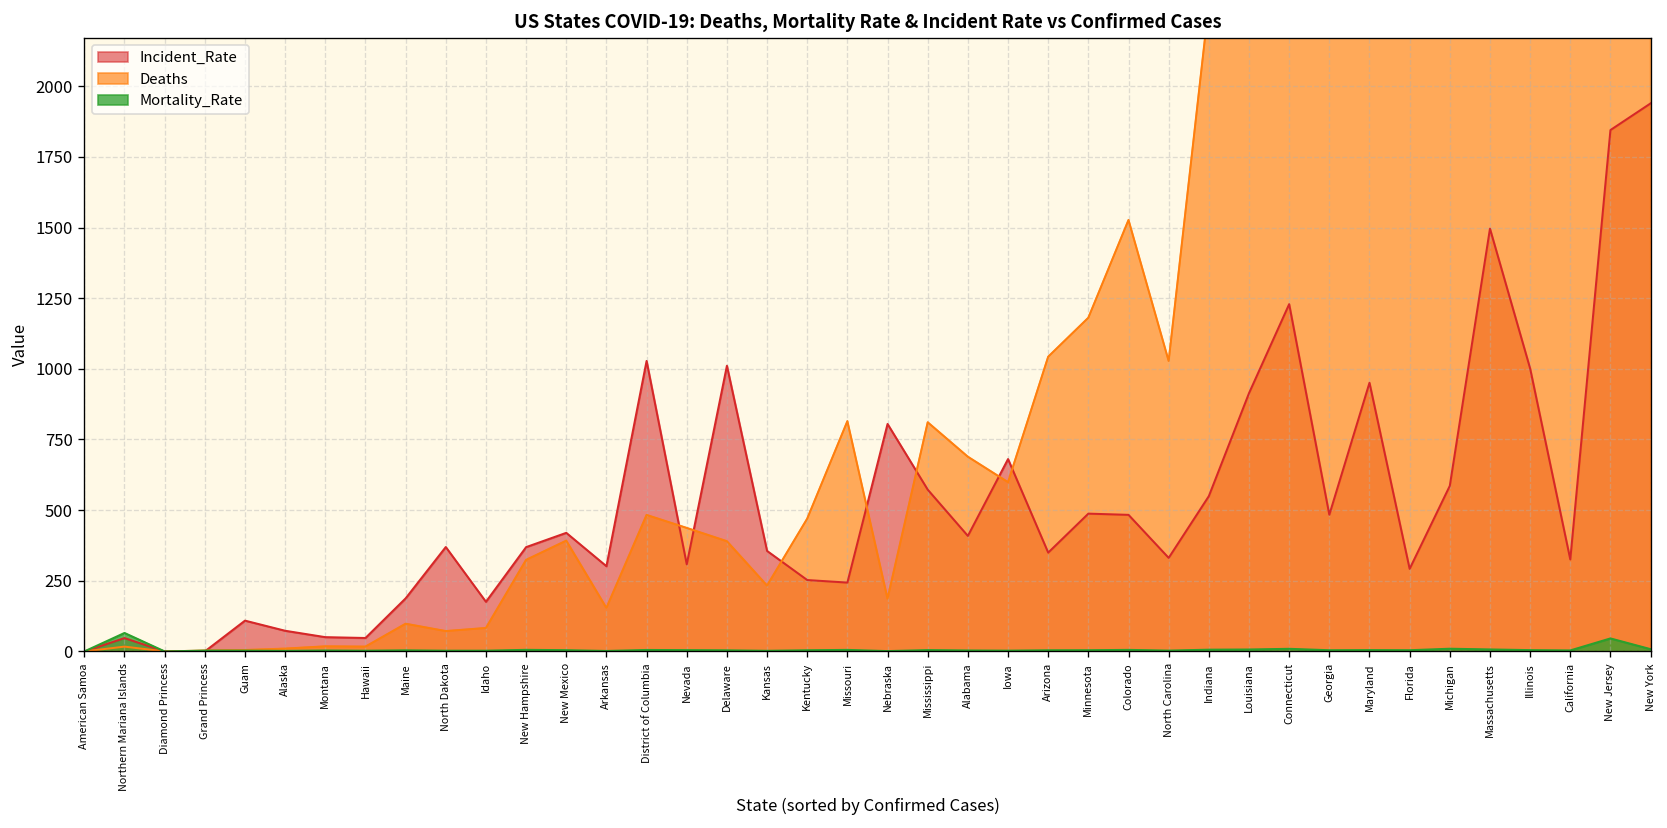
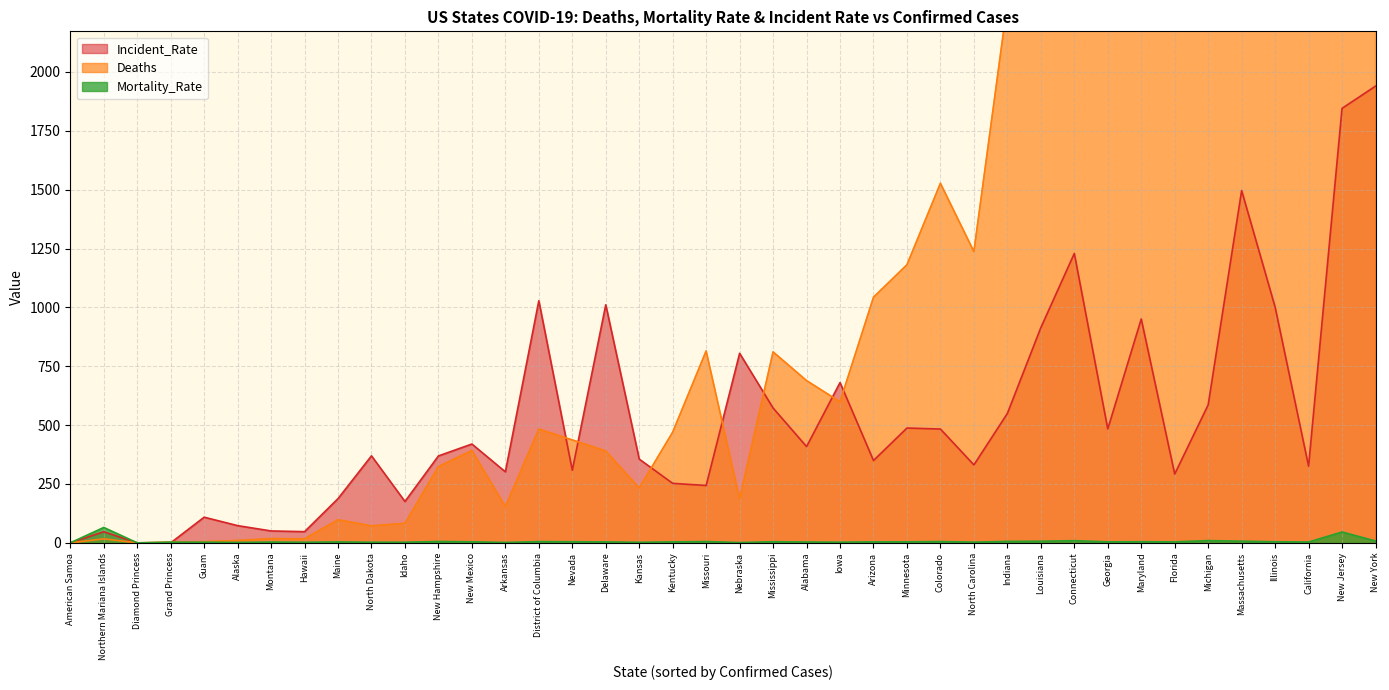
Deaths, North Carolina: 1030 -> 1240
